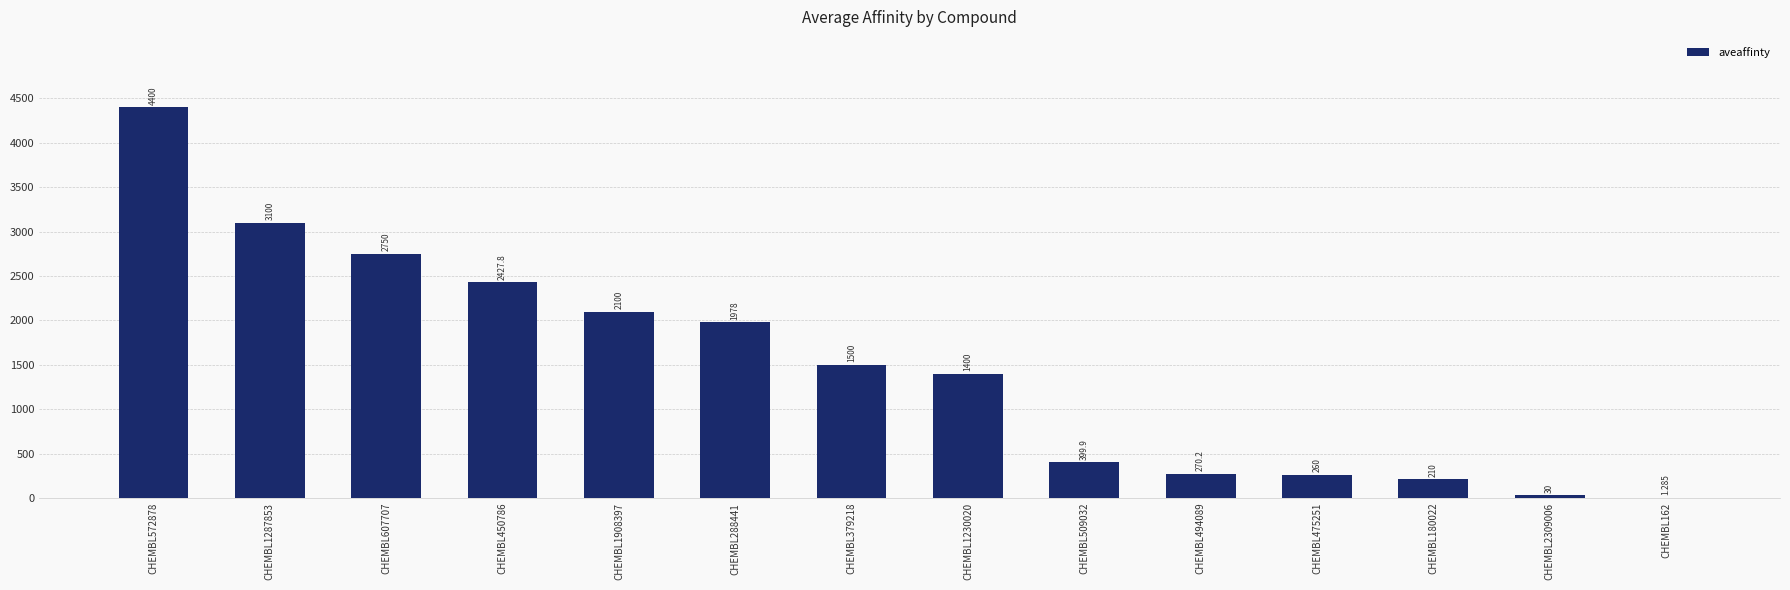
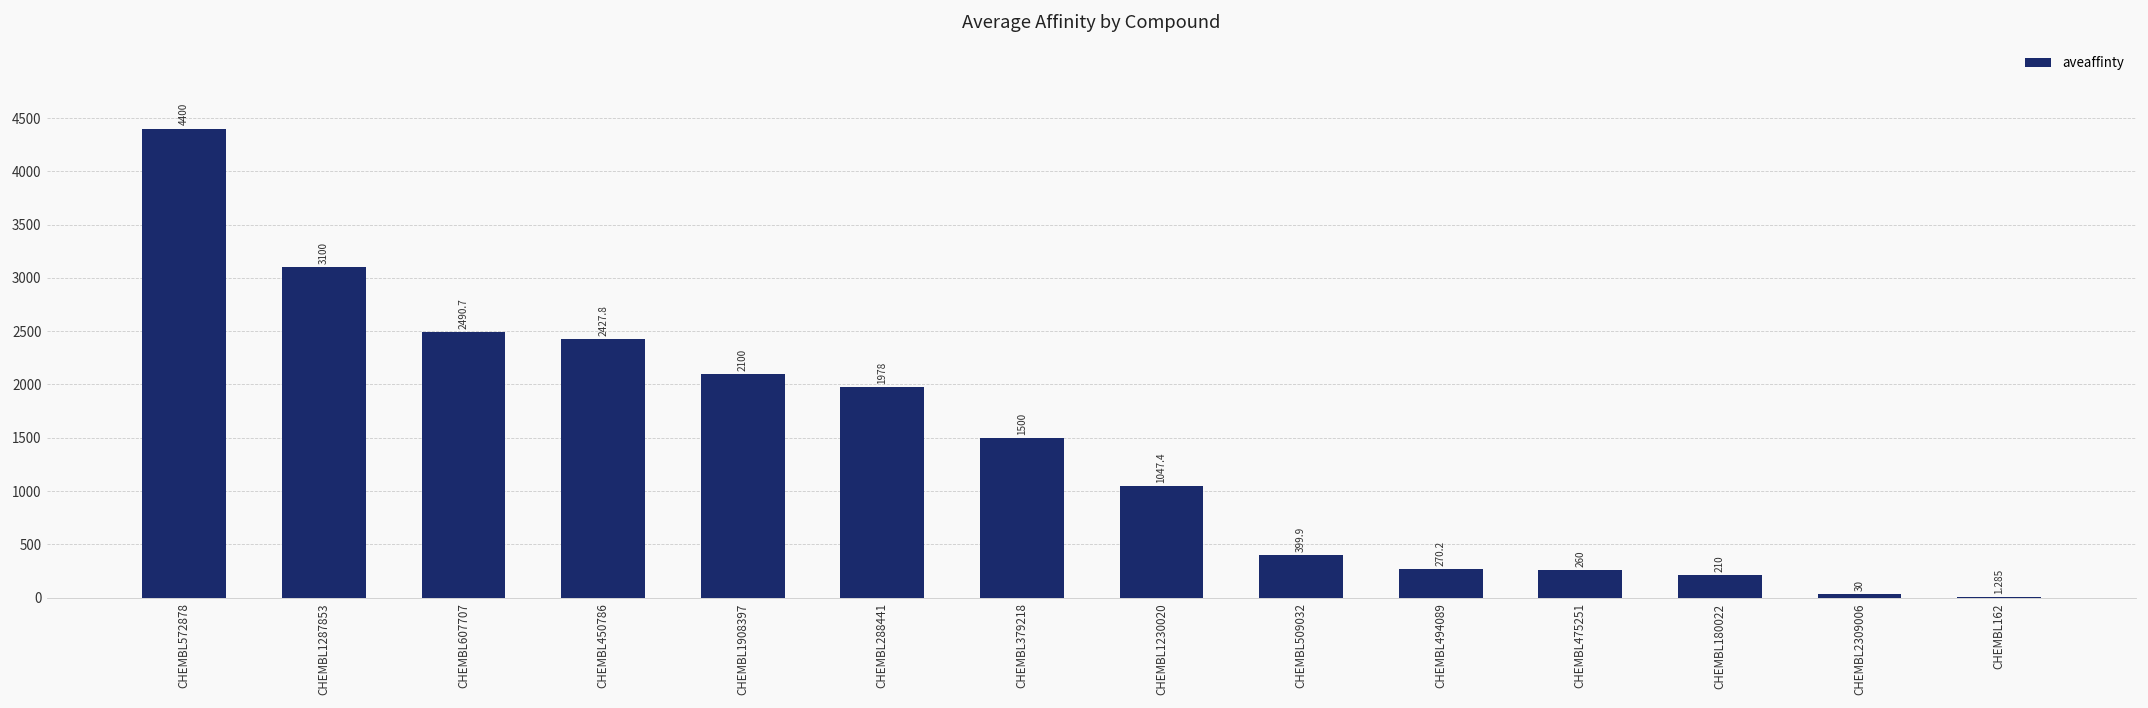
CHEMBL607707: 2750 -> 2490.7
CHEMBL1230020: 1400 -> 1047.4
